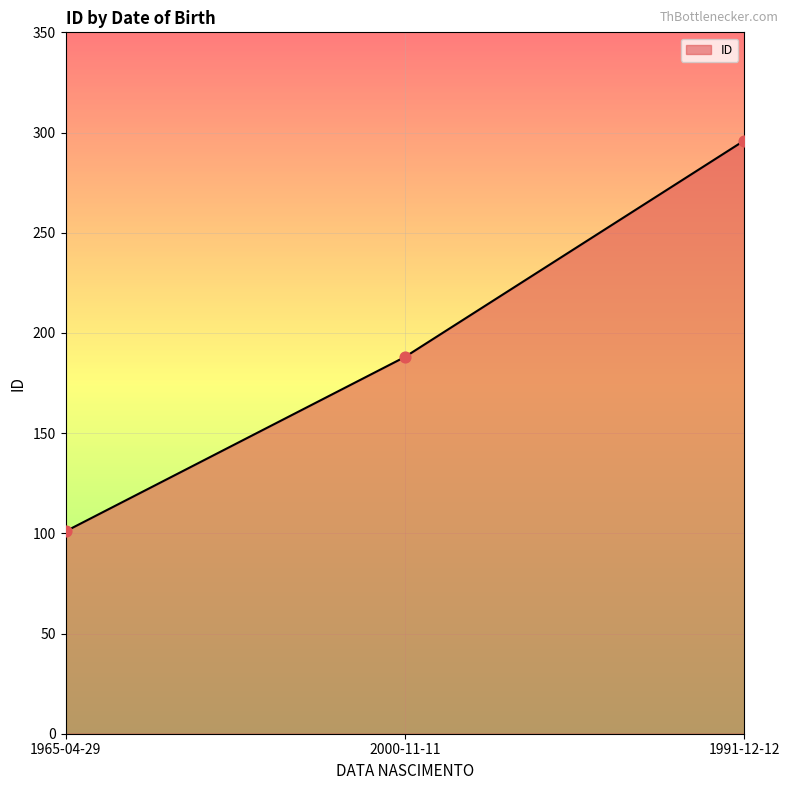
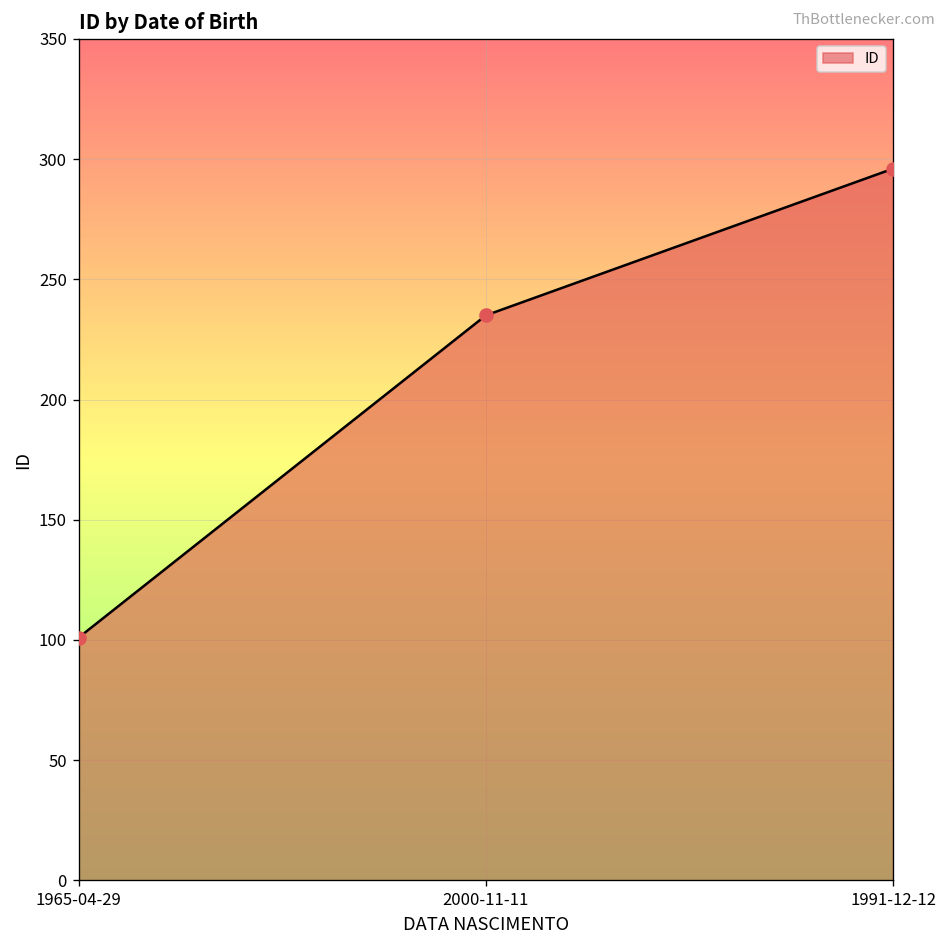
2000-11-11: 188 -> 235
